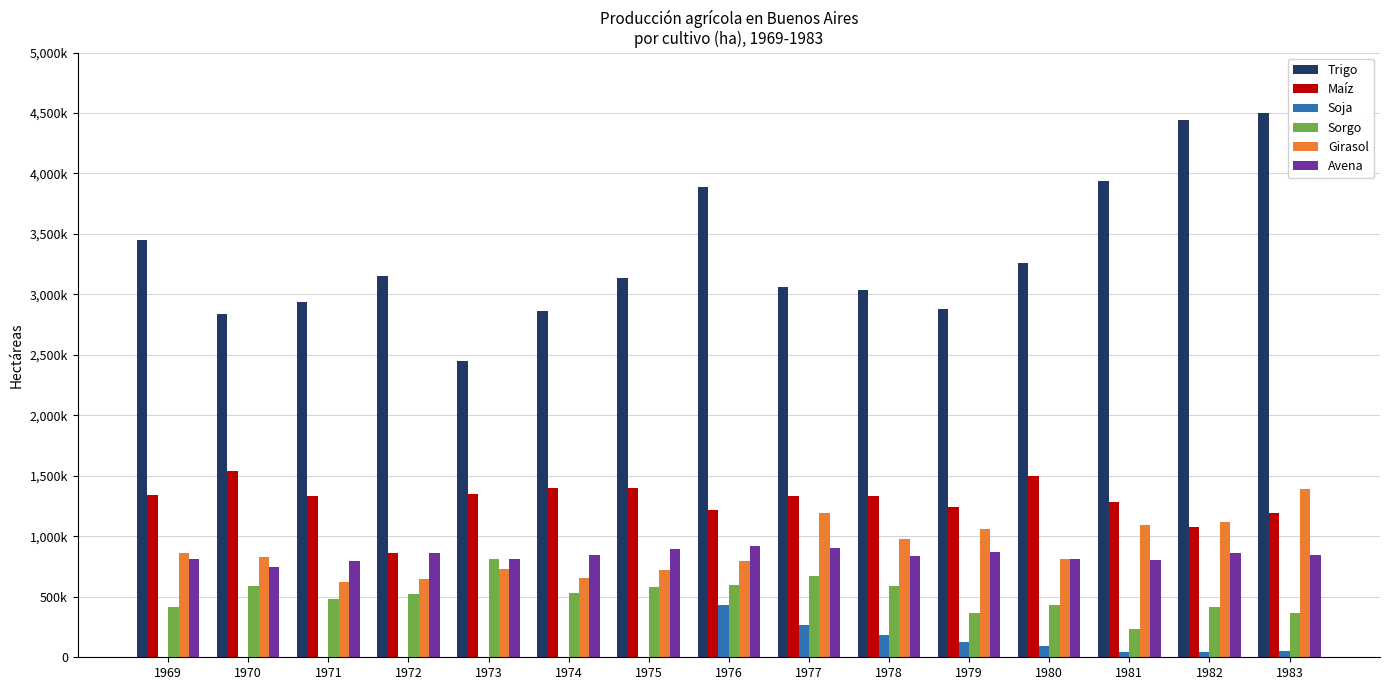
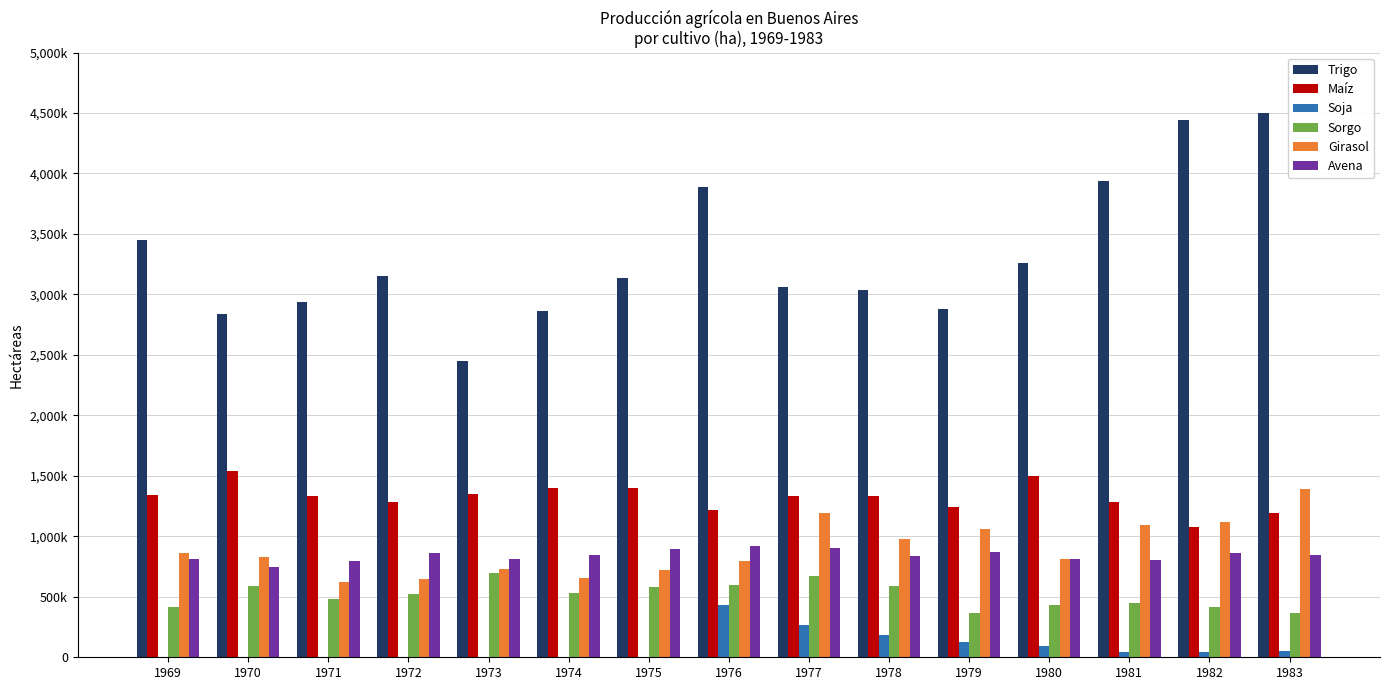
Maíz, 1972: 860,000 -> 1,280,000
Sorgo, 1973: 810,000 -> 690,000
Sorgo, 1981: 230,000 -> 450,000
